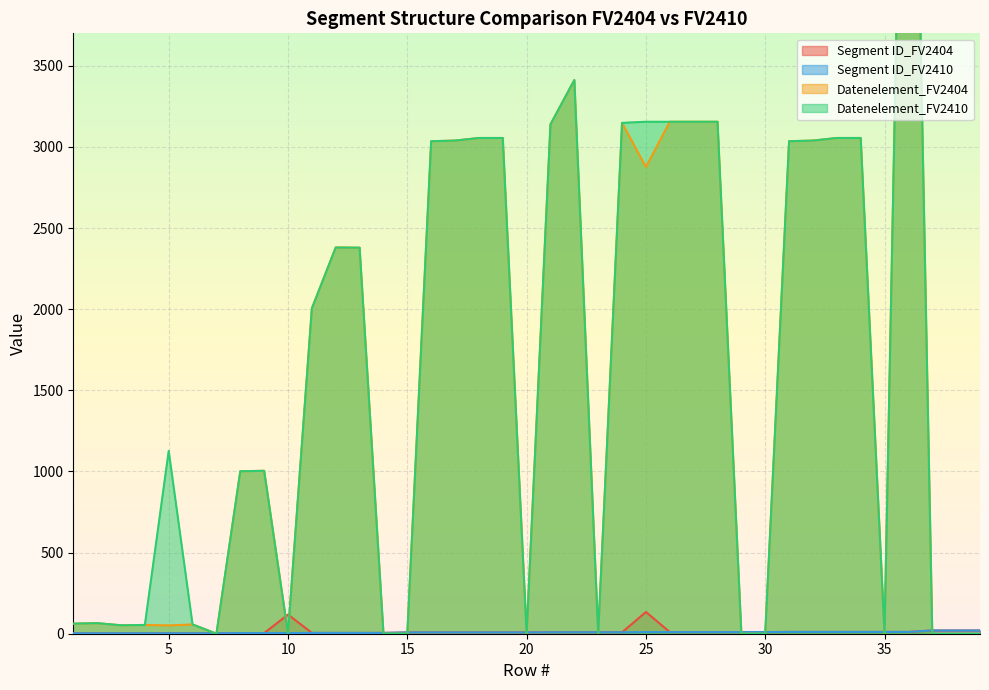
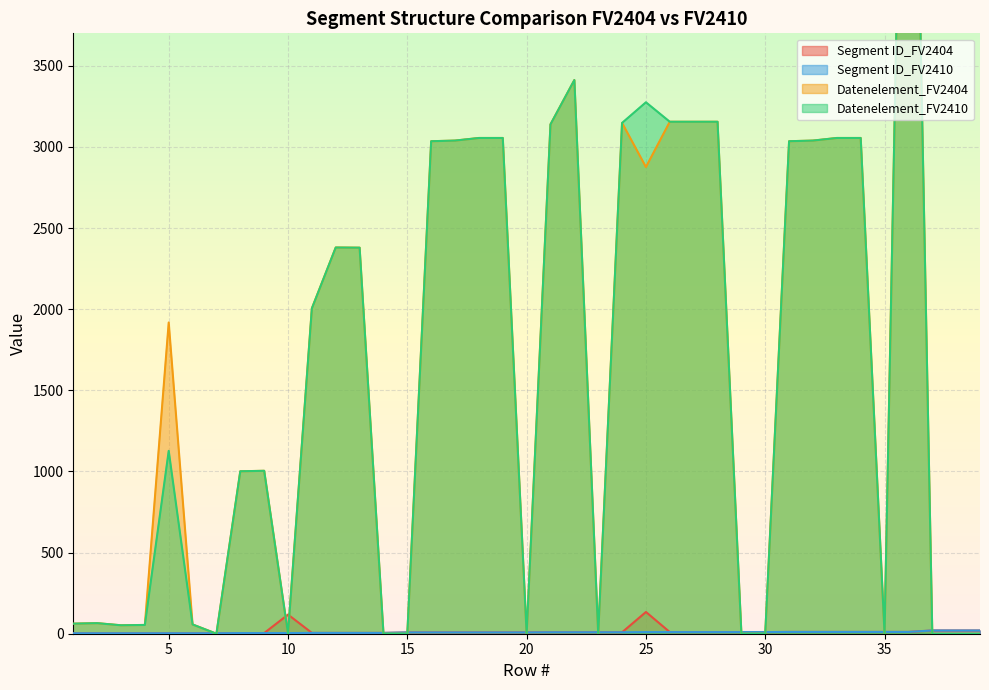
Datenelement_FV2404, 5: 50 -> 1920
Datenelement_FV2410, 25: 3160 -> 3280
